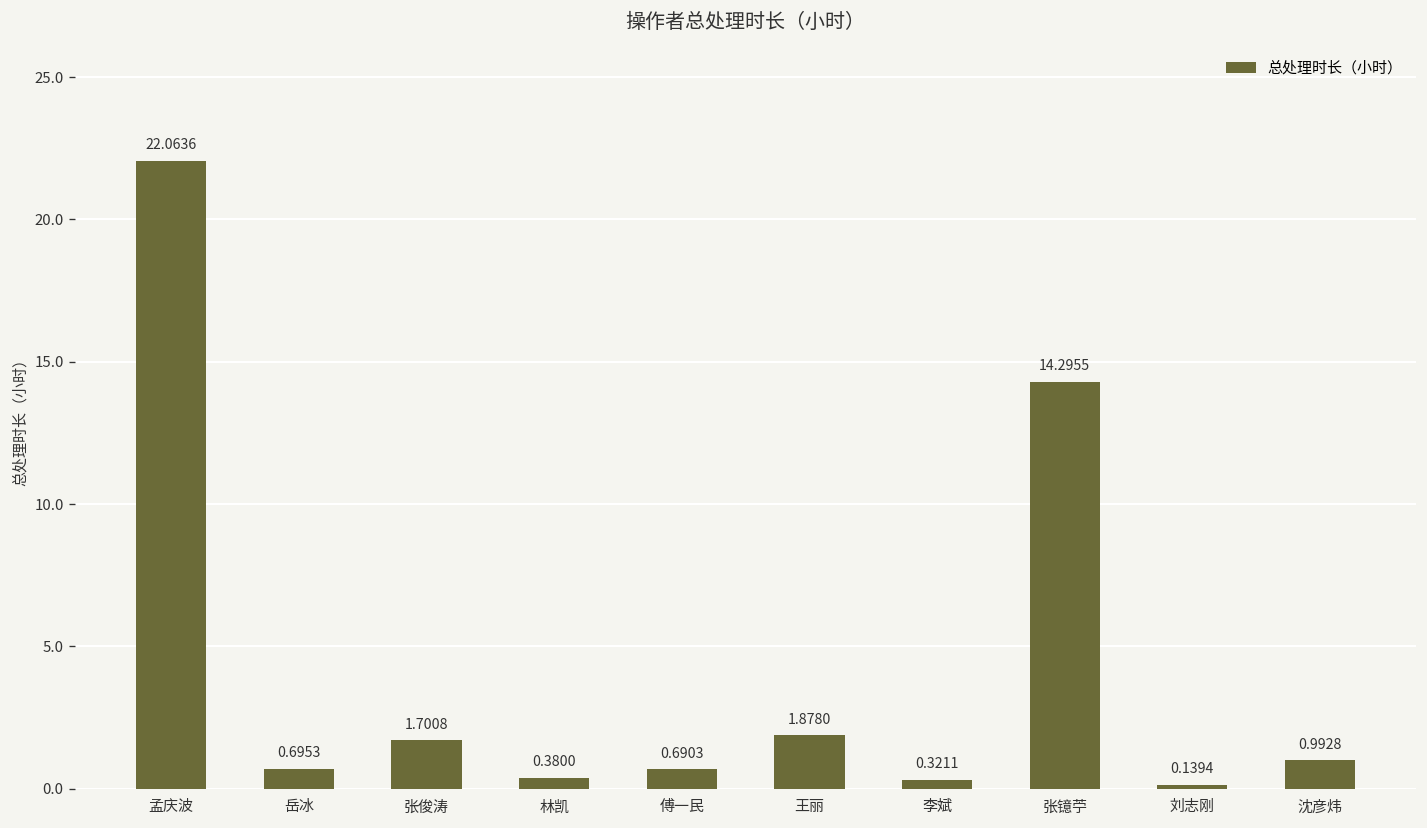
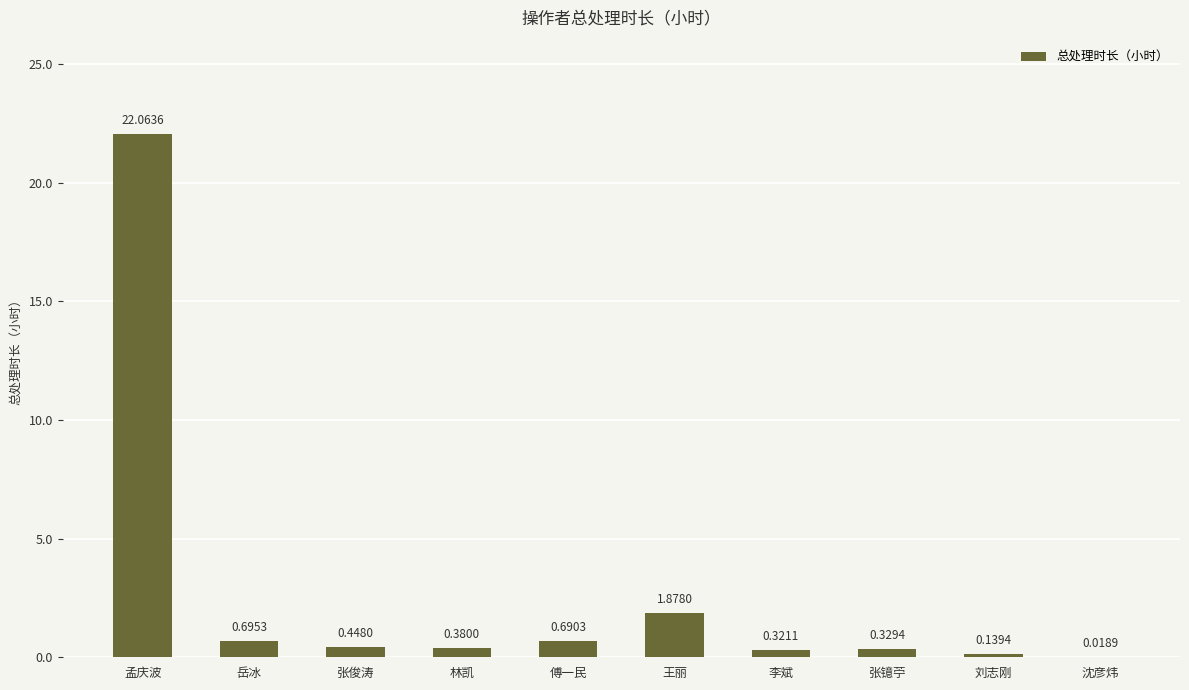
张俊涛: 1.7008 -> 0.4480
张镱苧: 14.2955 -> 0.3294
沈彦炜: 0.9928 -> 0.0189
